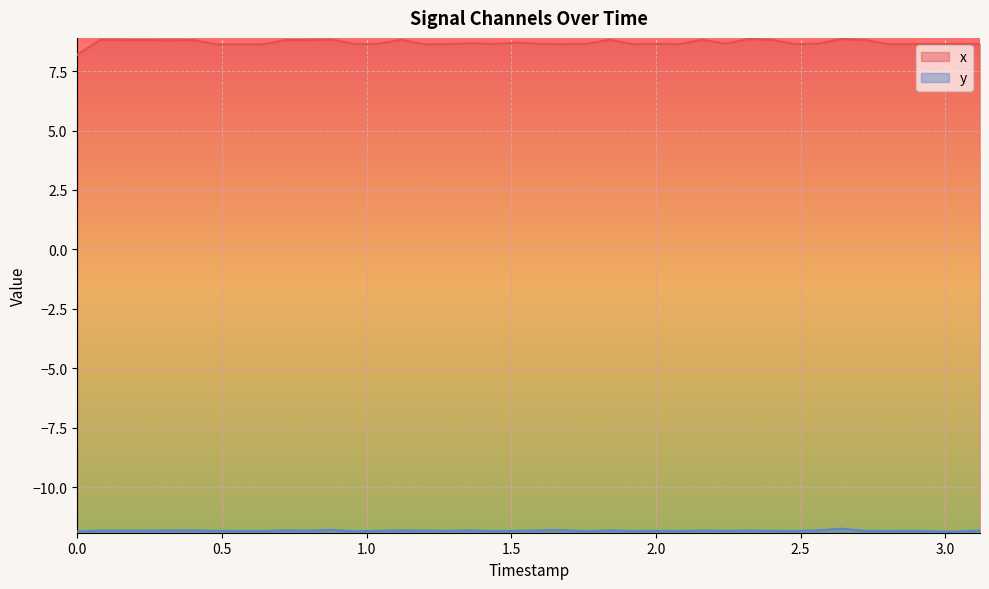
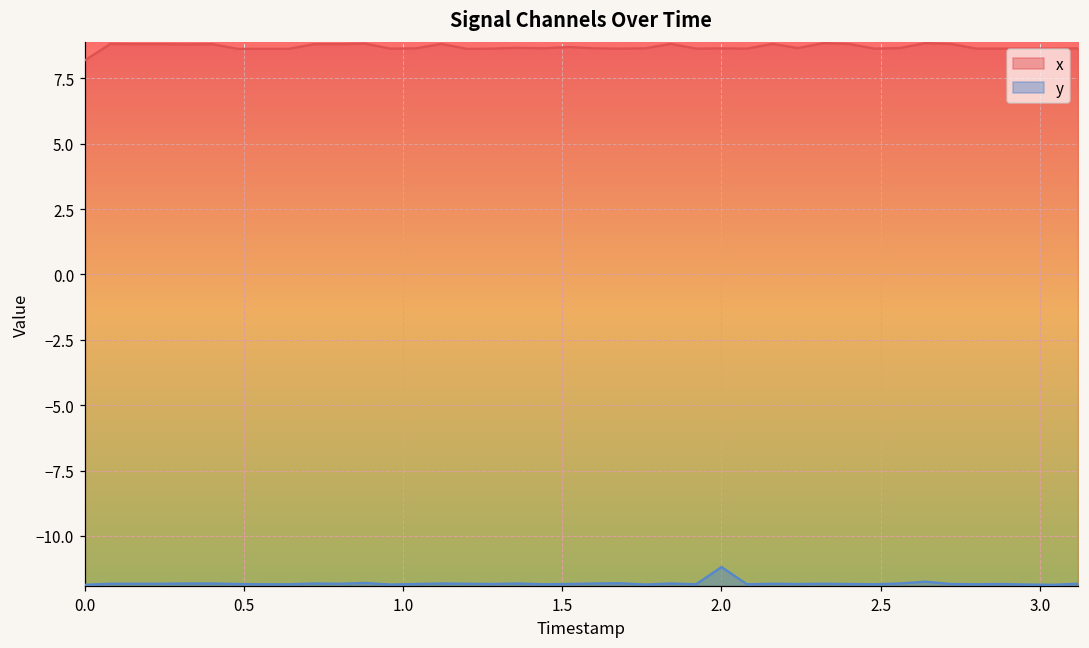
y, 2.0: -11.8 -> -11.2
